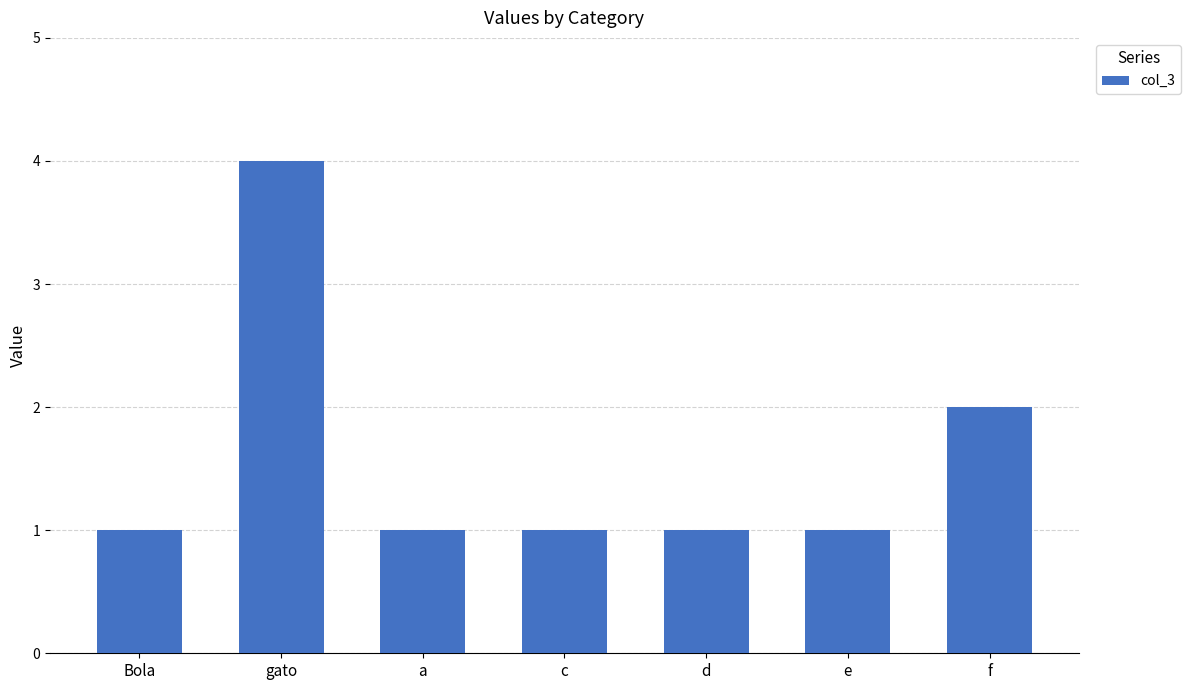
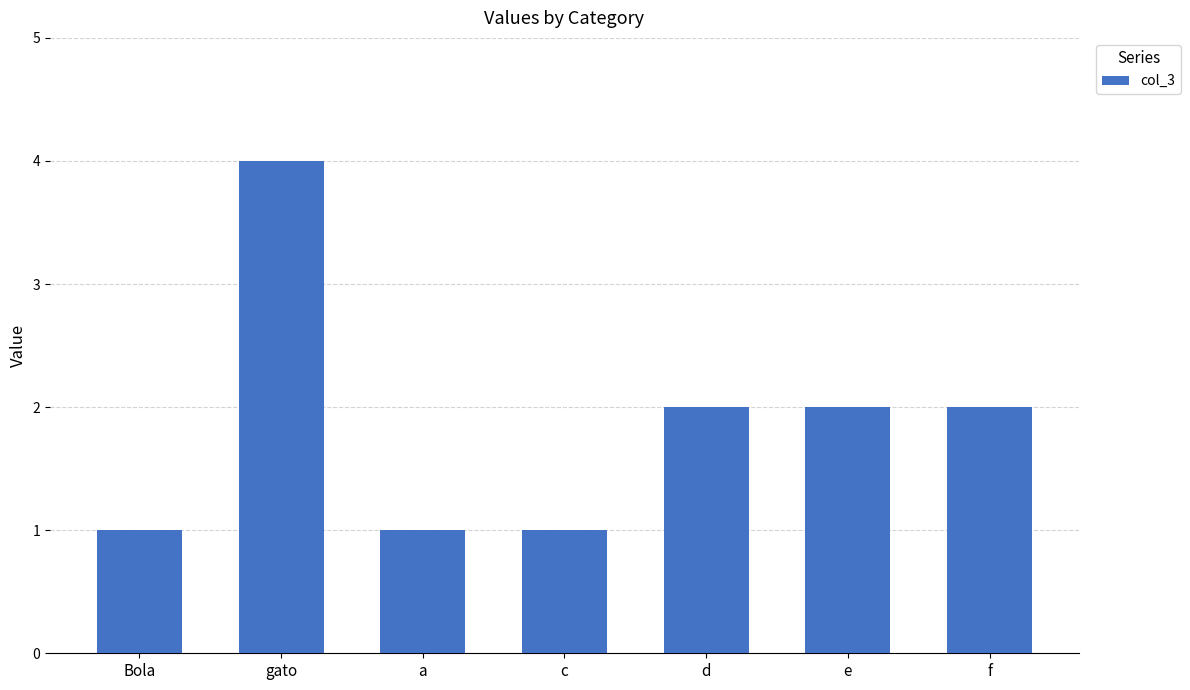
d: 1 -> 2
e: 1 -> 2
